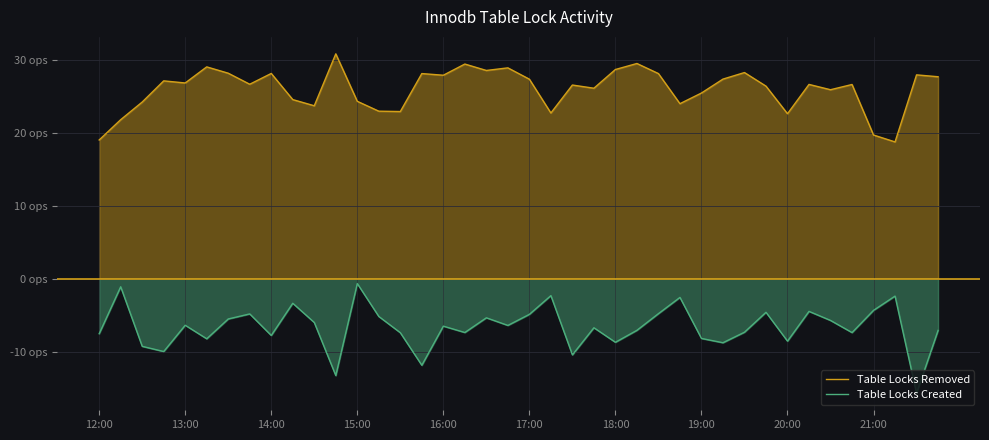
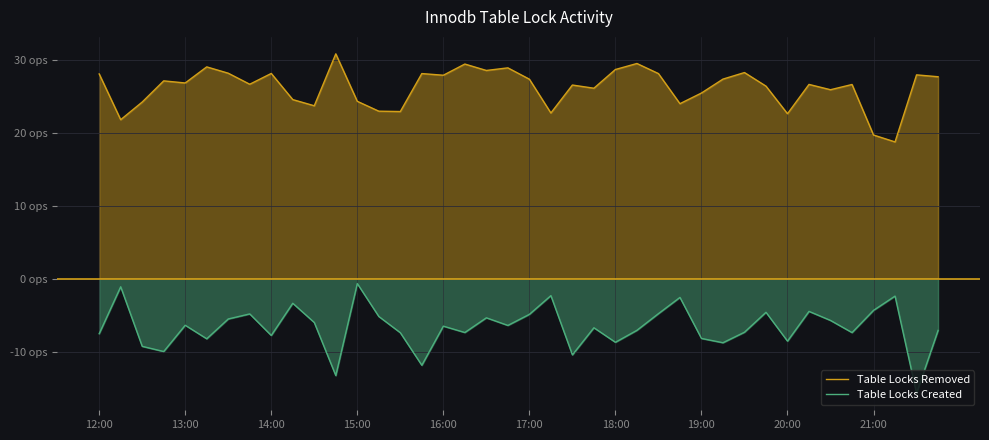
Table Locks Removed, 12:00: 19 ops -> 28 ops
